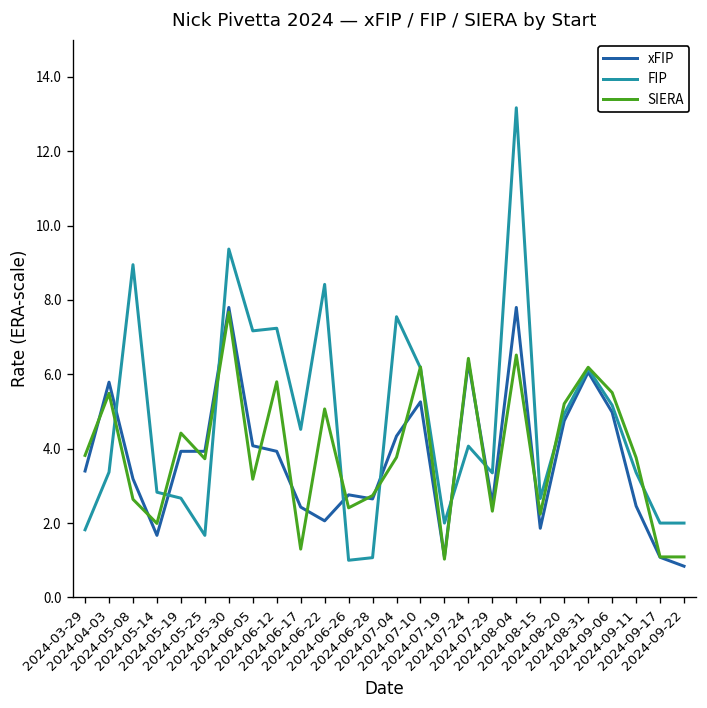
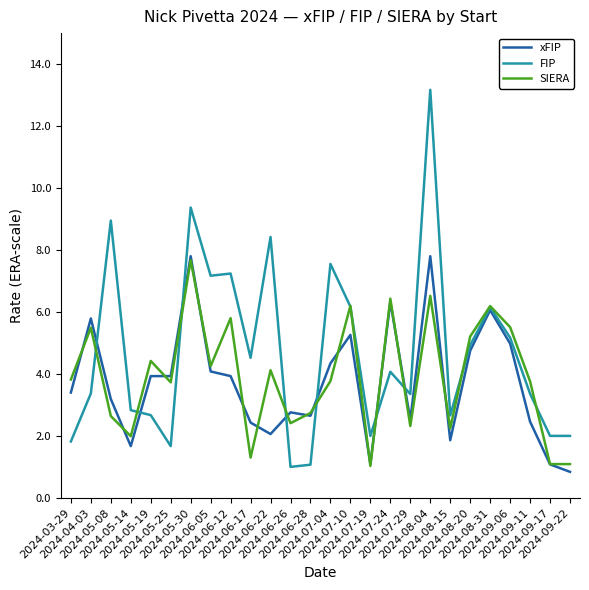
SIERA, 2024-06-05: 3.2 -> 4.3
SIERA, 2024-06-22: 5.1 -> 4.1
